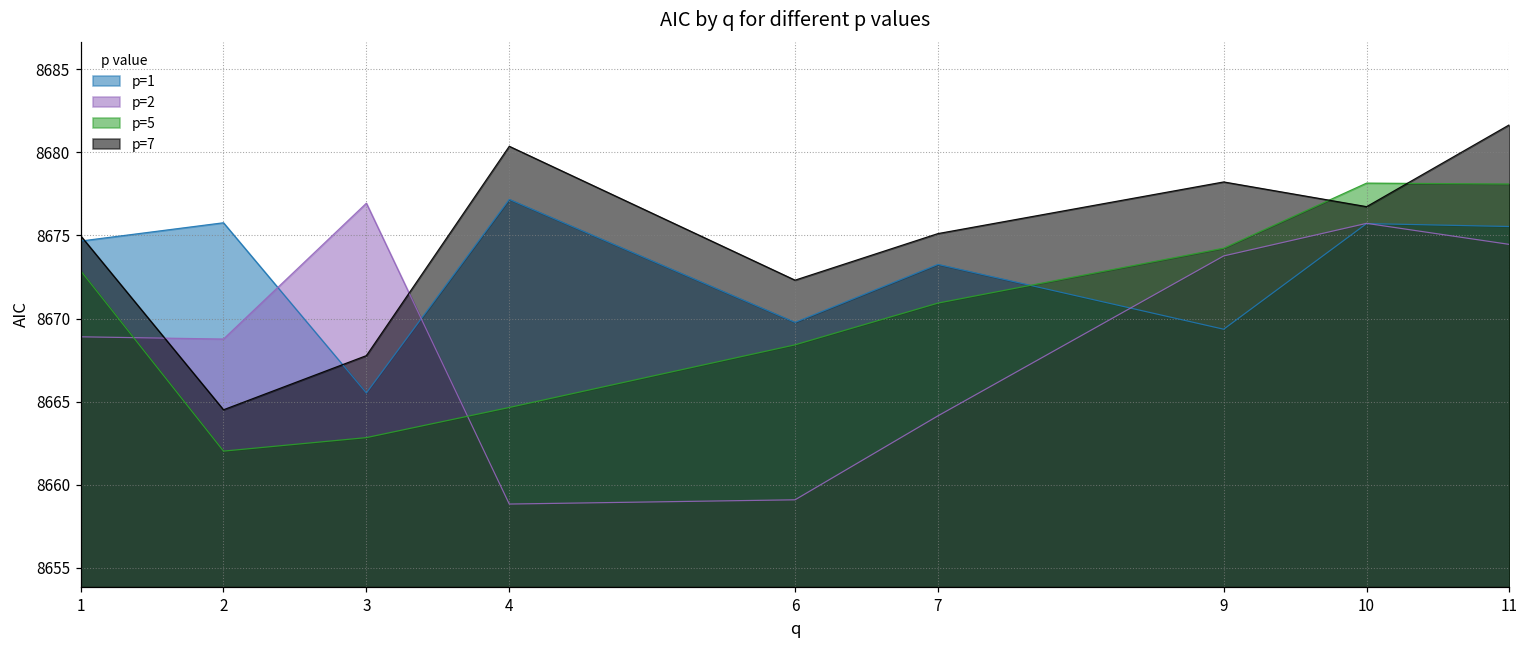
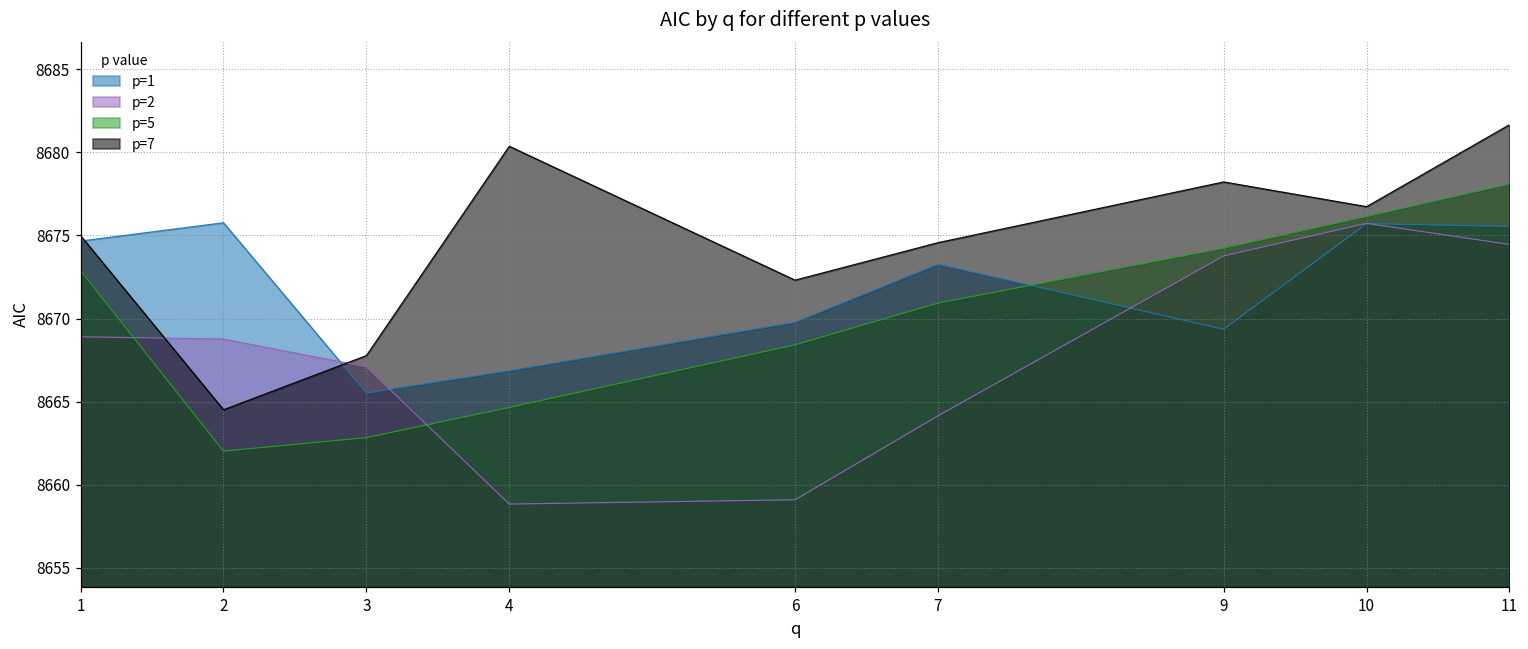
p=2, 3: 8676.9 -> 8667.1
p=1, 4: 8677.2 -> 8666.9
p=7, 7: 8675.1 -> 8674.6
p=5, 10: 8678.2 -> 8676.1
